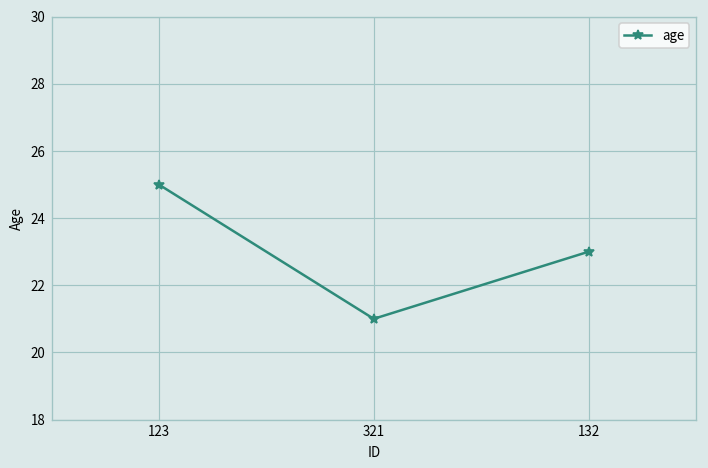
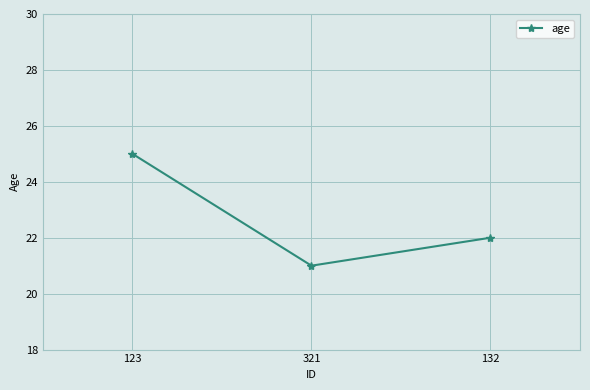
132: 23 -> 22
